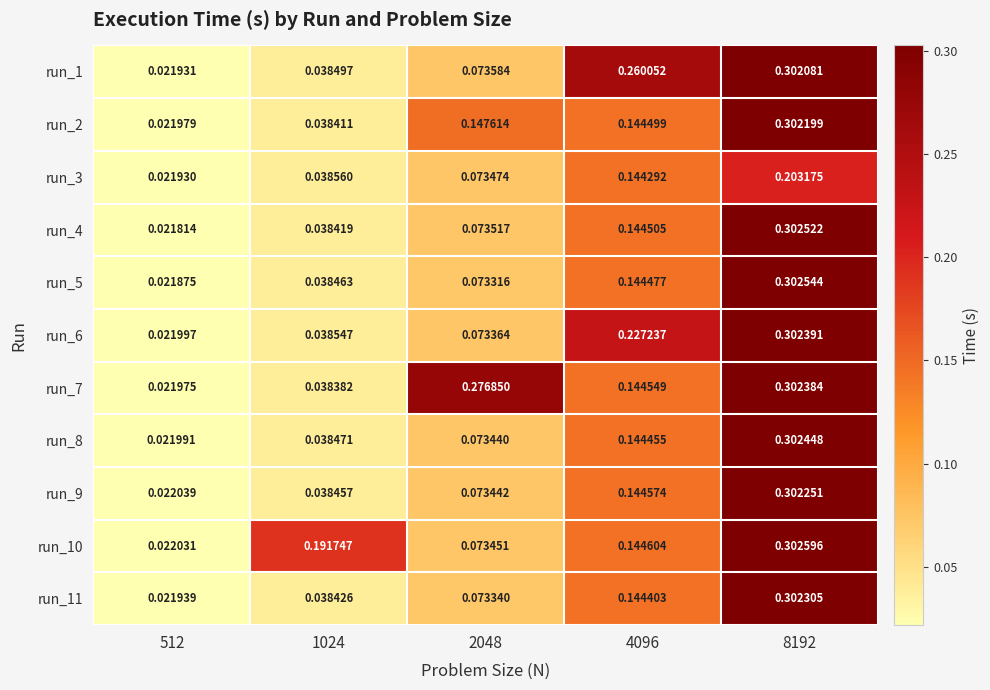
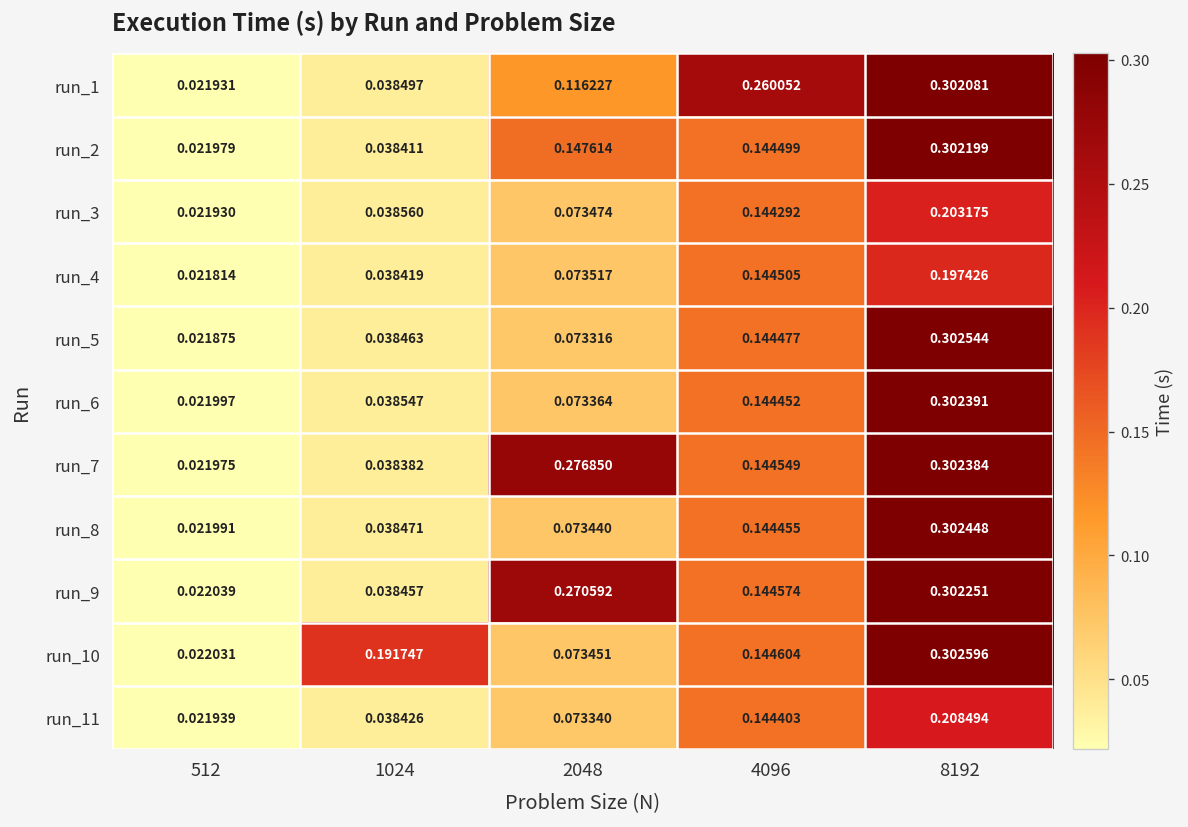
run_1, 2048: 0.073584 -> 0.116227
run_4, 8192: 0.302522 -> 0.197426
run_6, 4096: 0.227237 -> 0.144452
run_9, 2048: 0.073442 -> 0.270592
run_11, 8192: 0.302305 -> 0.208494
